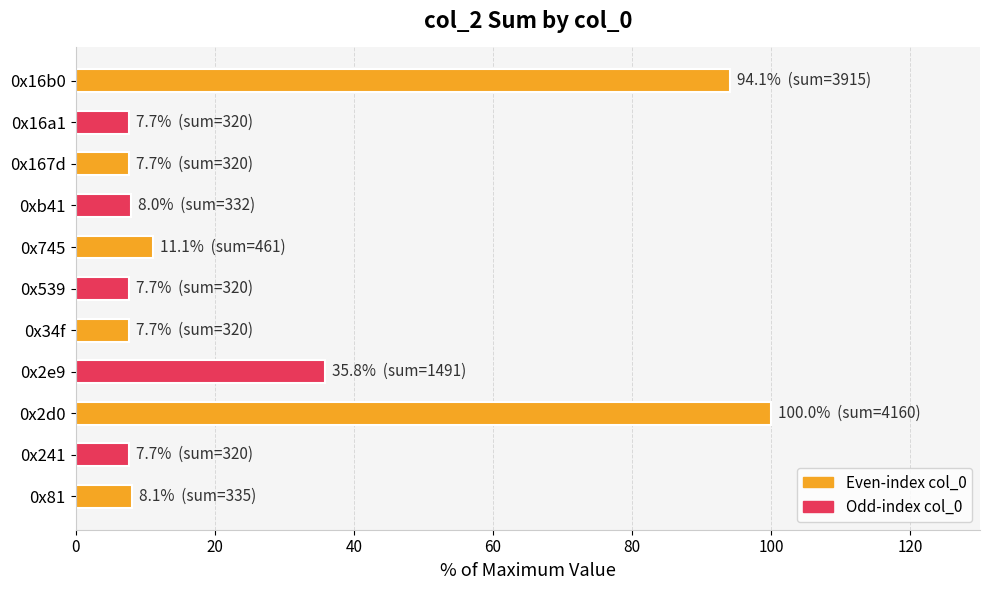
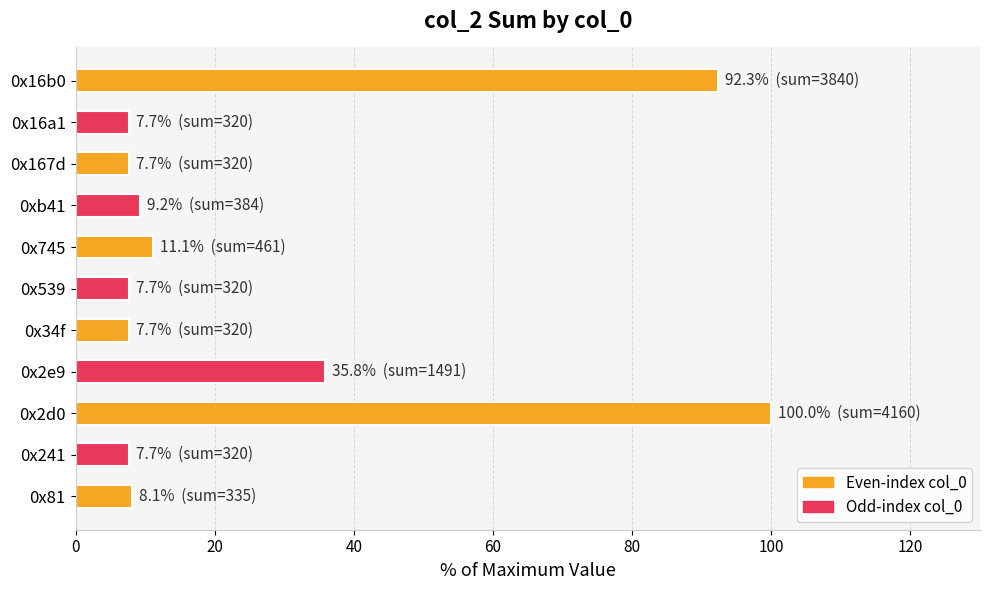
0x16b0: 94.1% (sum=3915) -> 92.3% (sum=3840)
0xb41: 8.0% (sum=332) -> 9.2% (sum=384)
